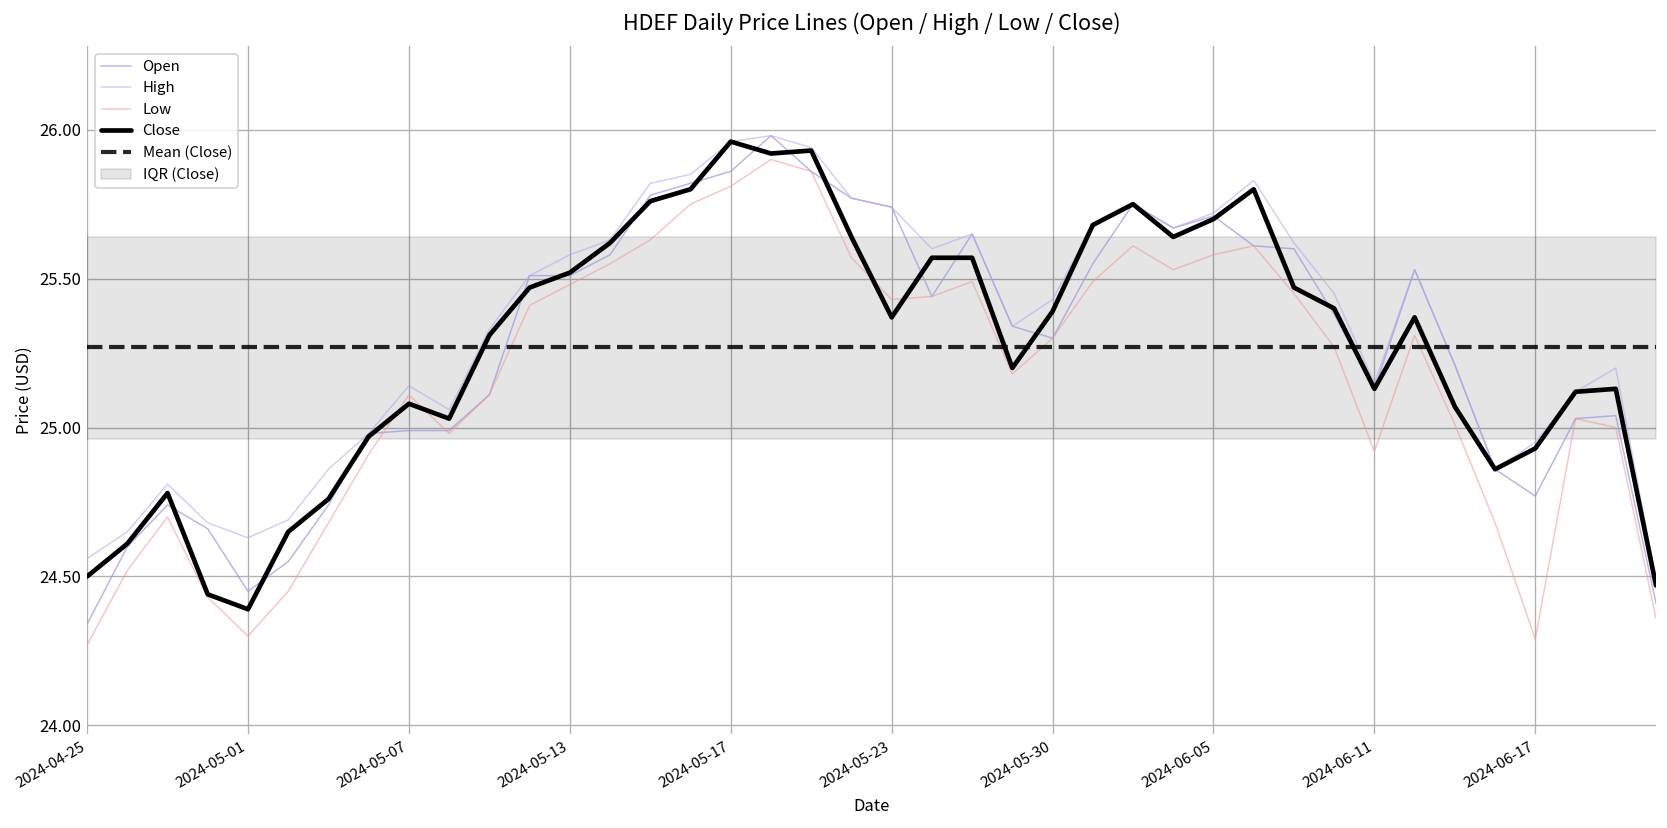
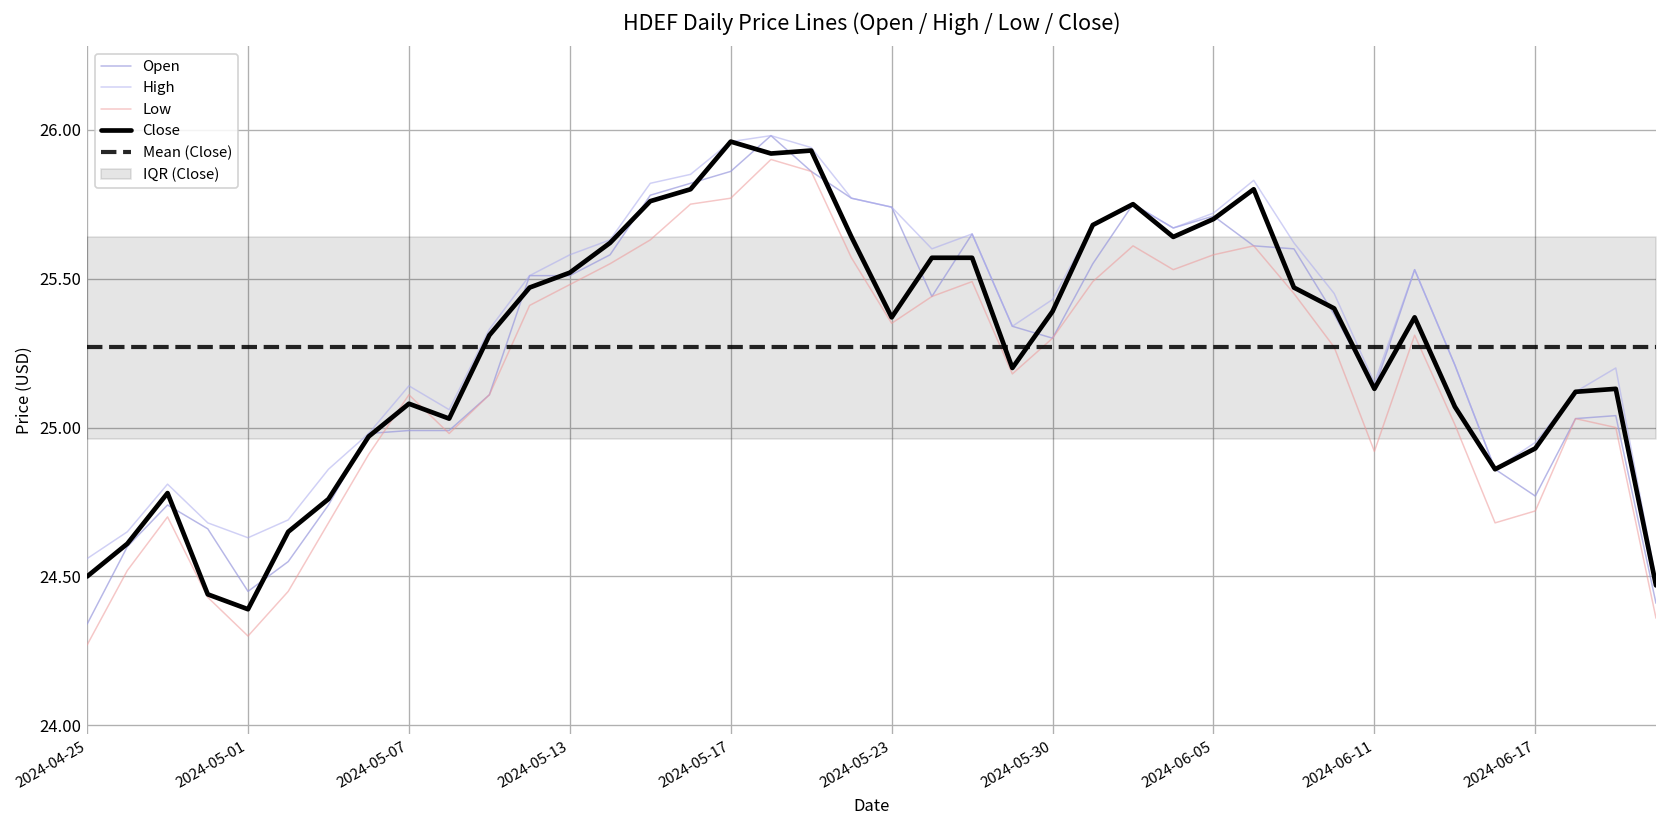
Low, 2024-05-17: 25.81 -> 25.77
Low, 2024-05-23: 25.43 -> 25.35
Low, 2024-06-17: 24.29 -> 24.72
